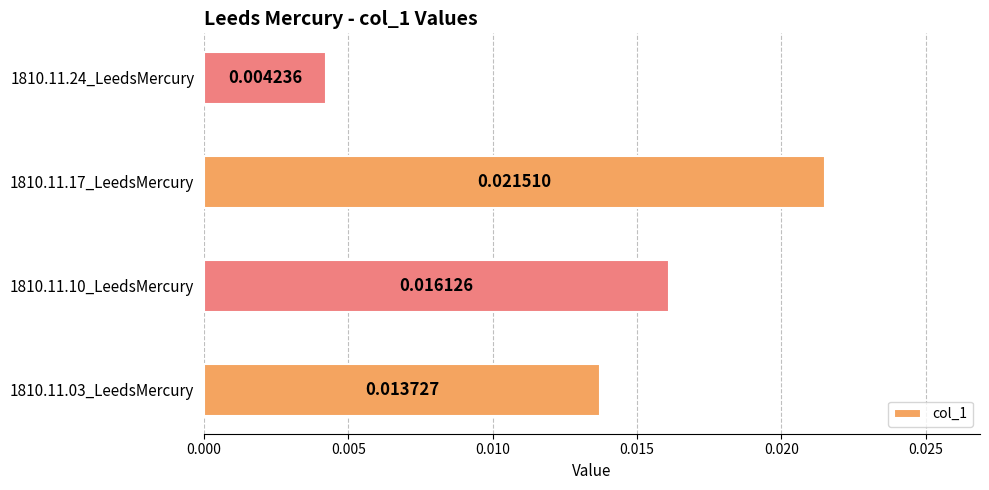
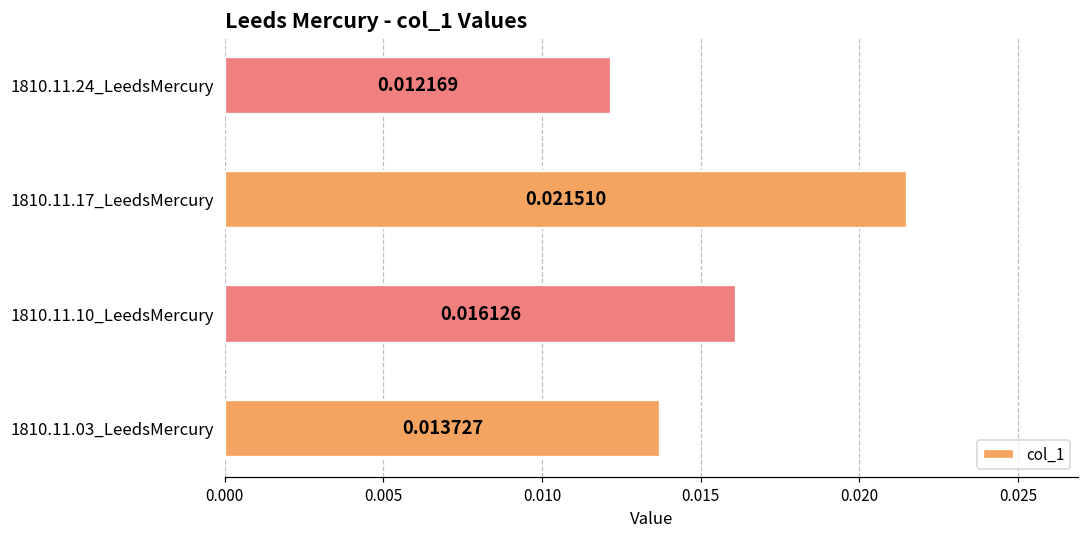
1810.11.24_LeedsMercury: 0.004236 -> 0.012169
